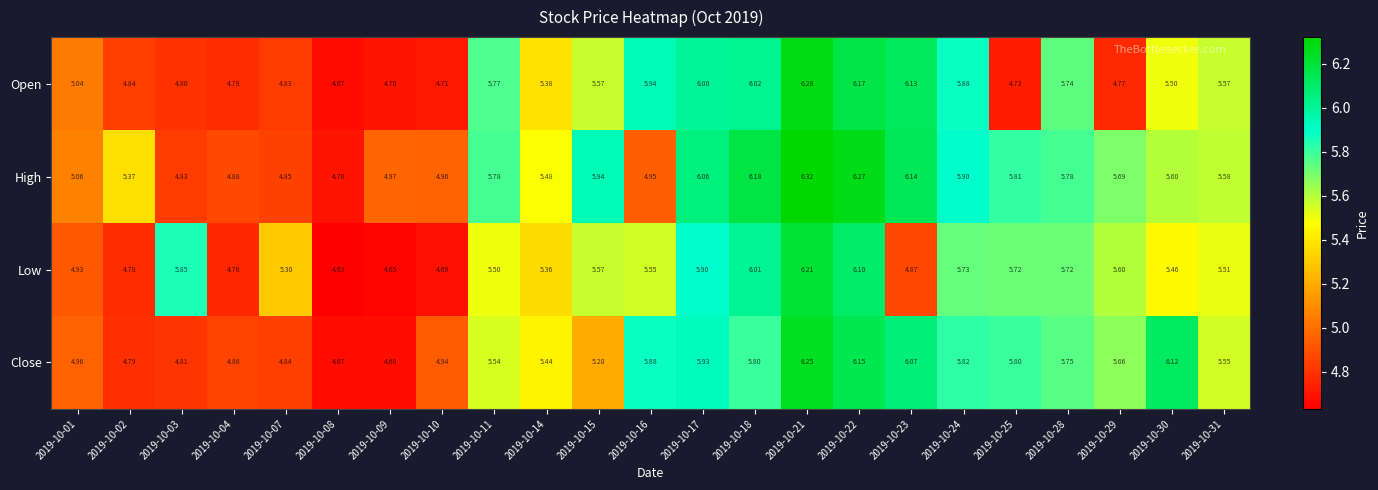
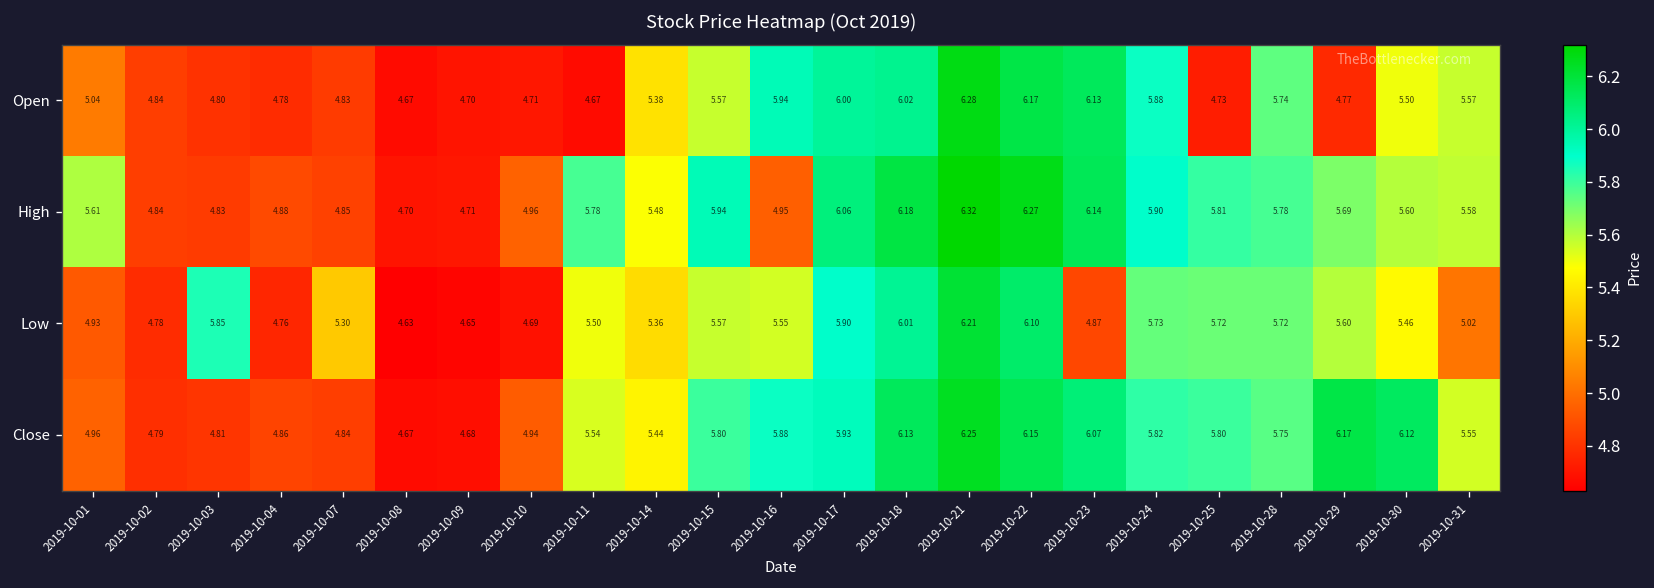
Open, 2019-10-11: 5.77 -> 4.67
High, 2019-10-01: 5.06 -> 5.61
High, 2019-10-02: 5.37 -> 4.84
High, 2019-10-09: 4.97 -> 4.71
Low, 2019-10-31: 5.51 -> 5.02
Close, 2019-10-15: 5.20 -> 5.80
Close, 2019-10-18: 5.80 -> 6.13
Close, 2019-10-29: 5.66 -> 6.17
